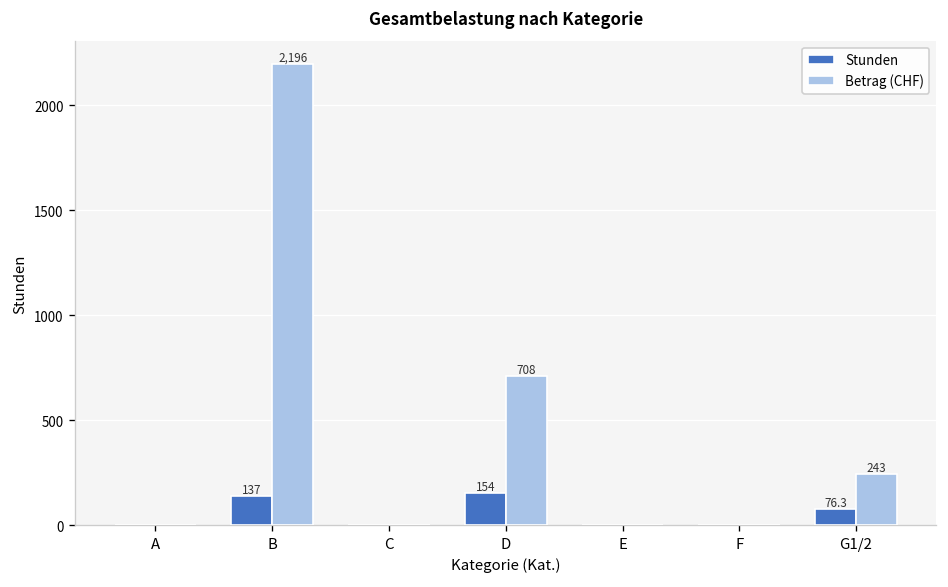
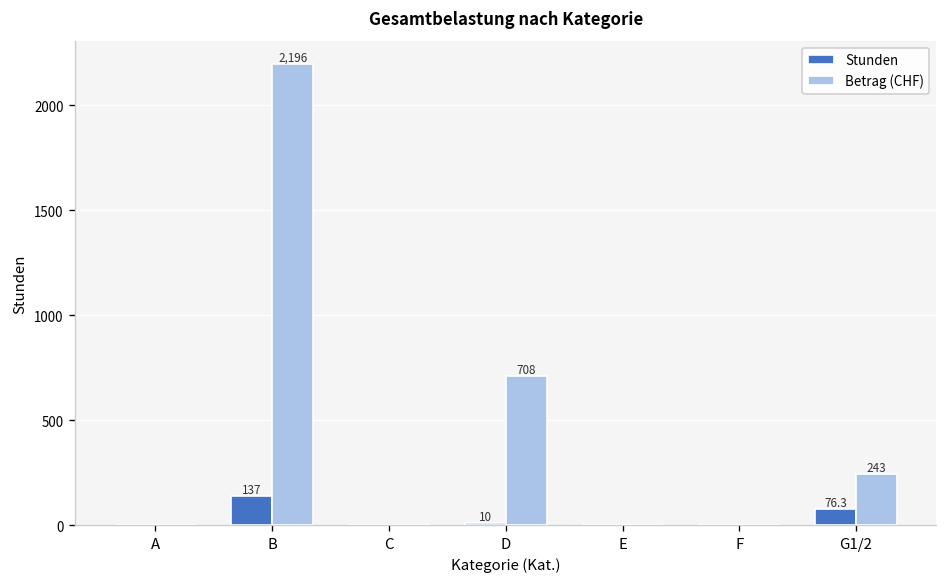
Stunden, D: 154 -> 10
